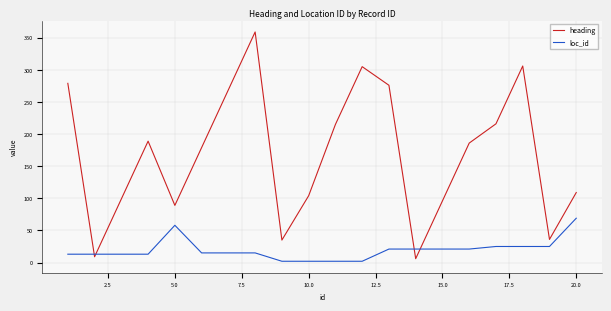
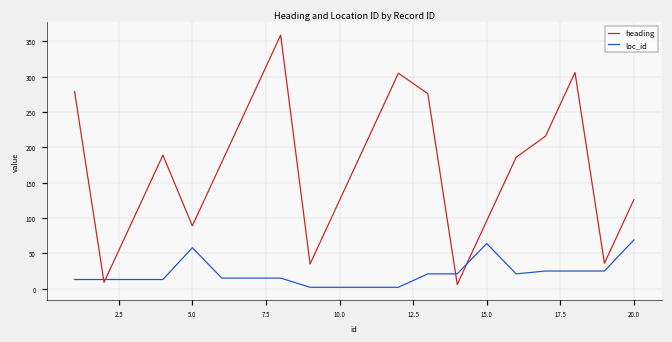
heading, 10.0: 100 -> 130
loc_id, 15.0: 20 -> 60
heading, 20.0: 110 -> 130
